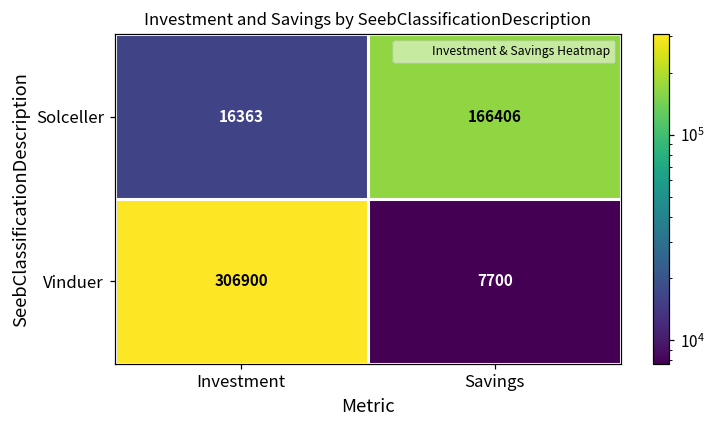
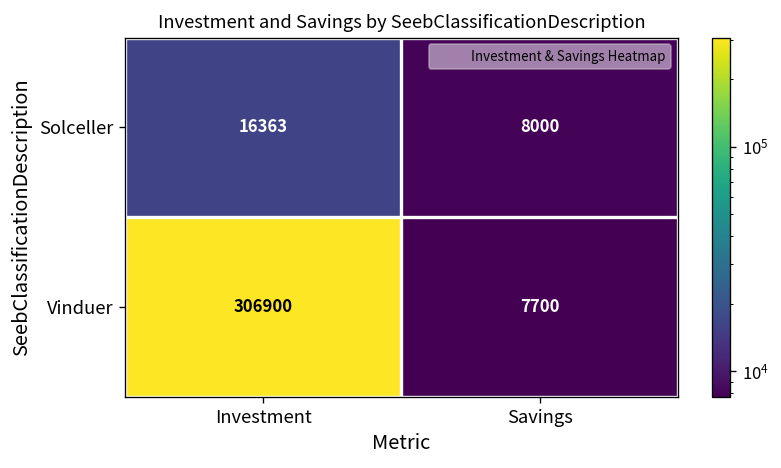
Solceller, Savings: 166406 -> 8000
